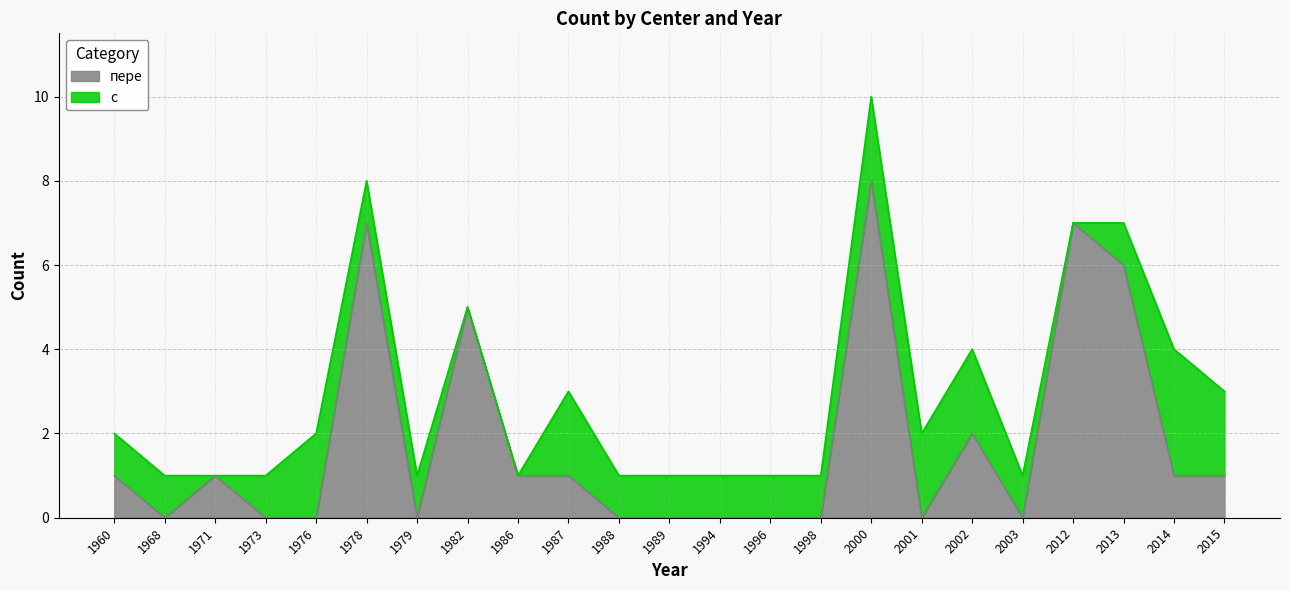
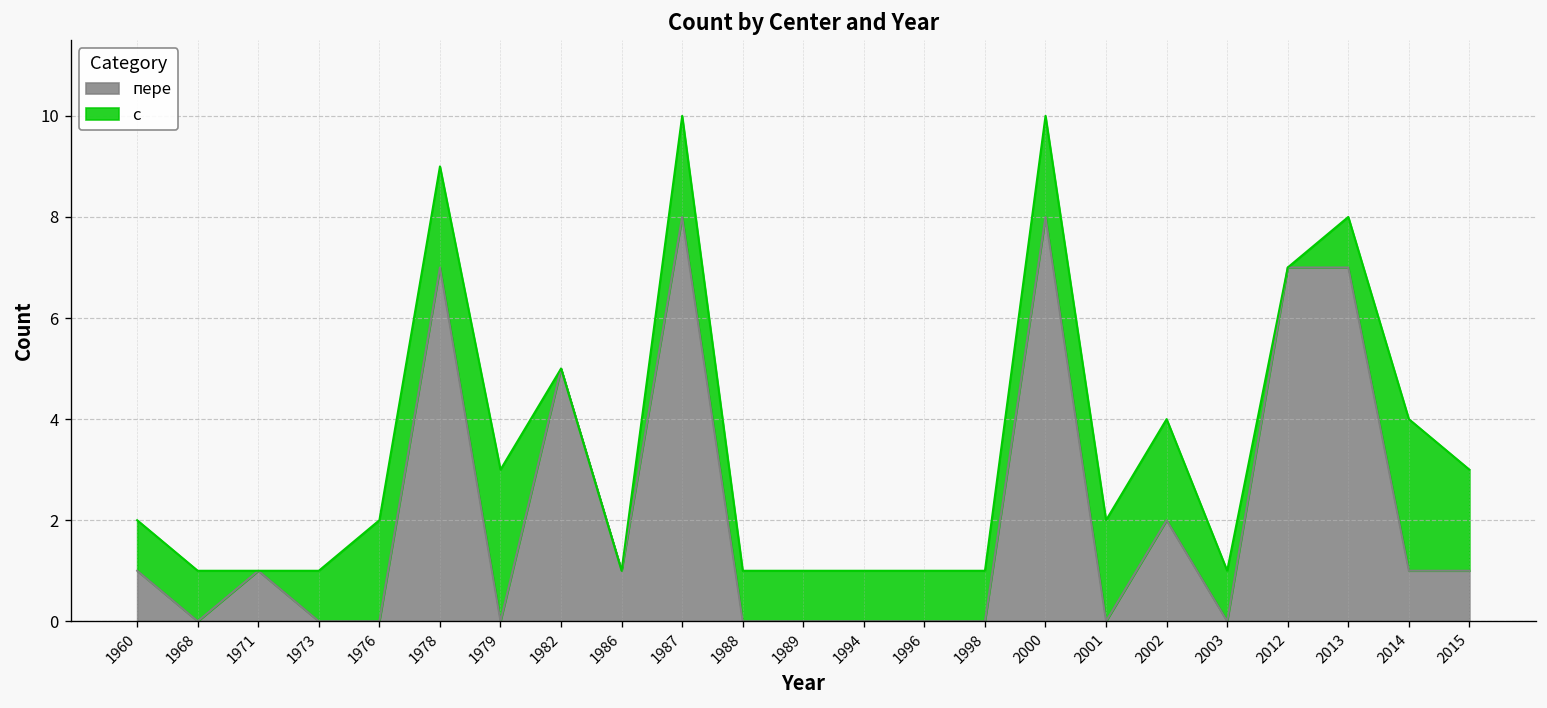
с, 1978: 1 -> 2
с, 1979: 1 -> 3
пере, 1987: 1 -> 8
пере, 2013: 6 -> 7
